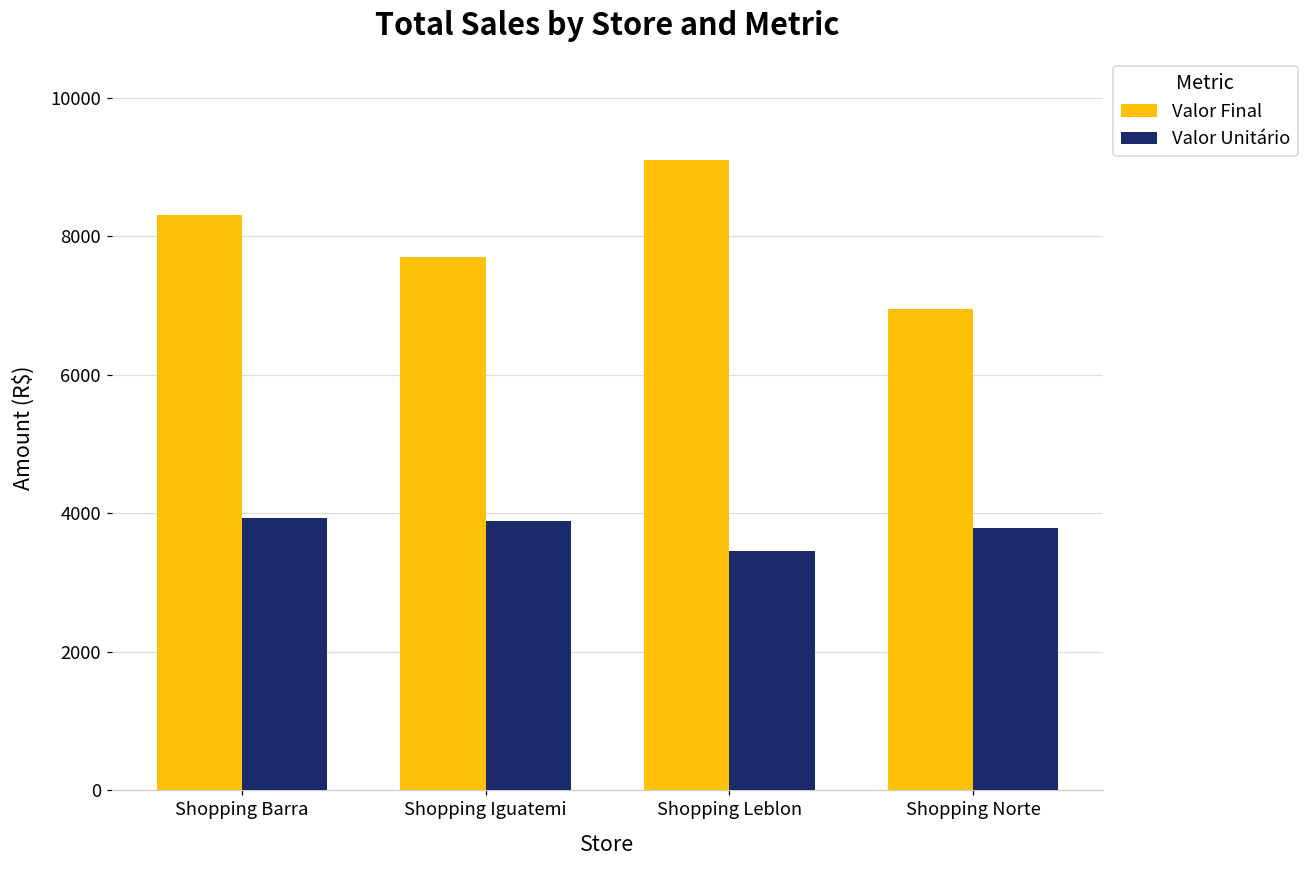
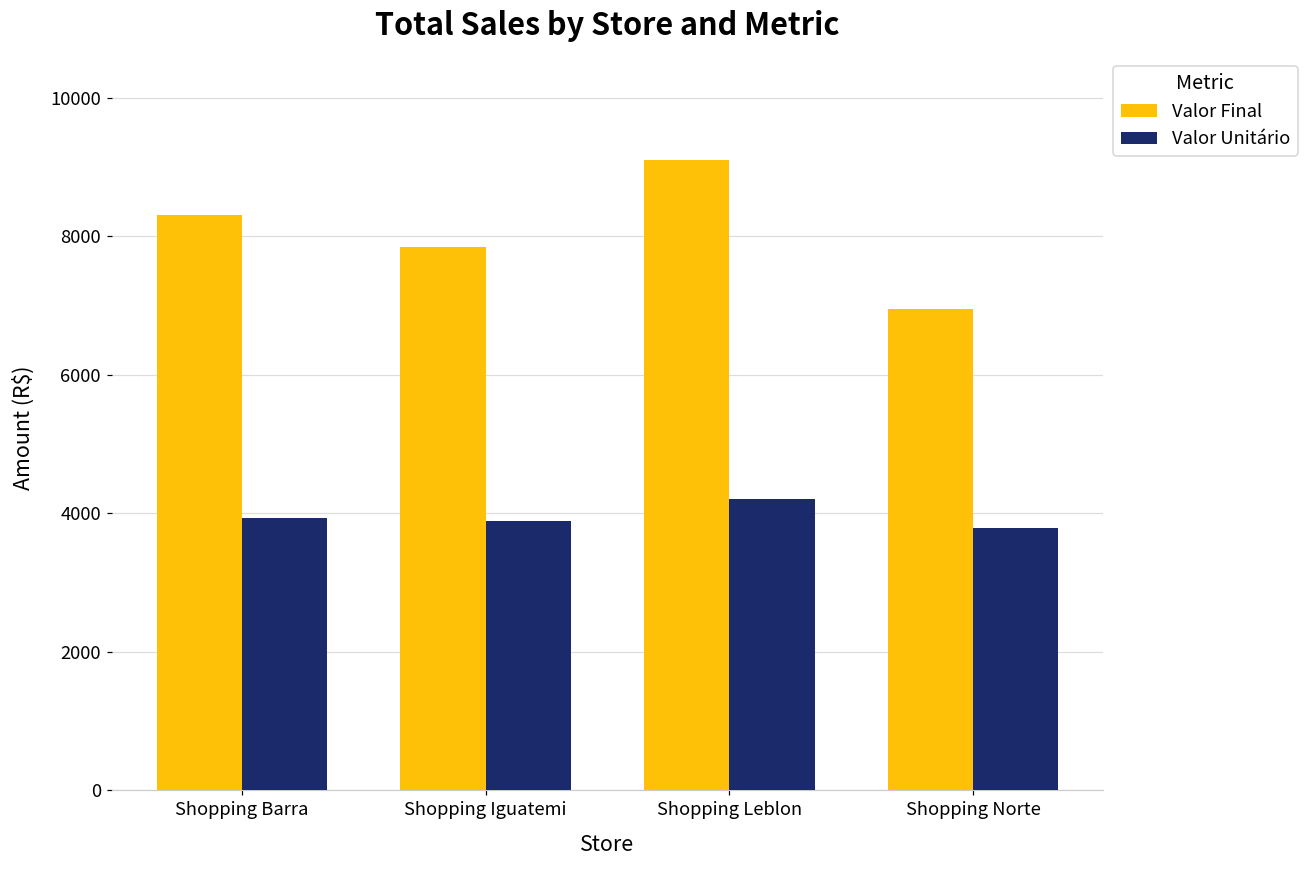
Valor Final, Shopping Iguatemi: 7700 -> 7900
Valor Unitário, Shopping Leblon: 3500 -> 4200
